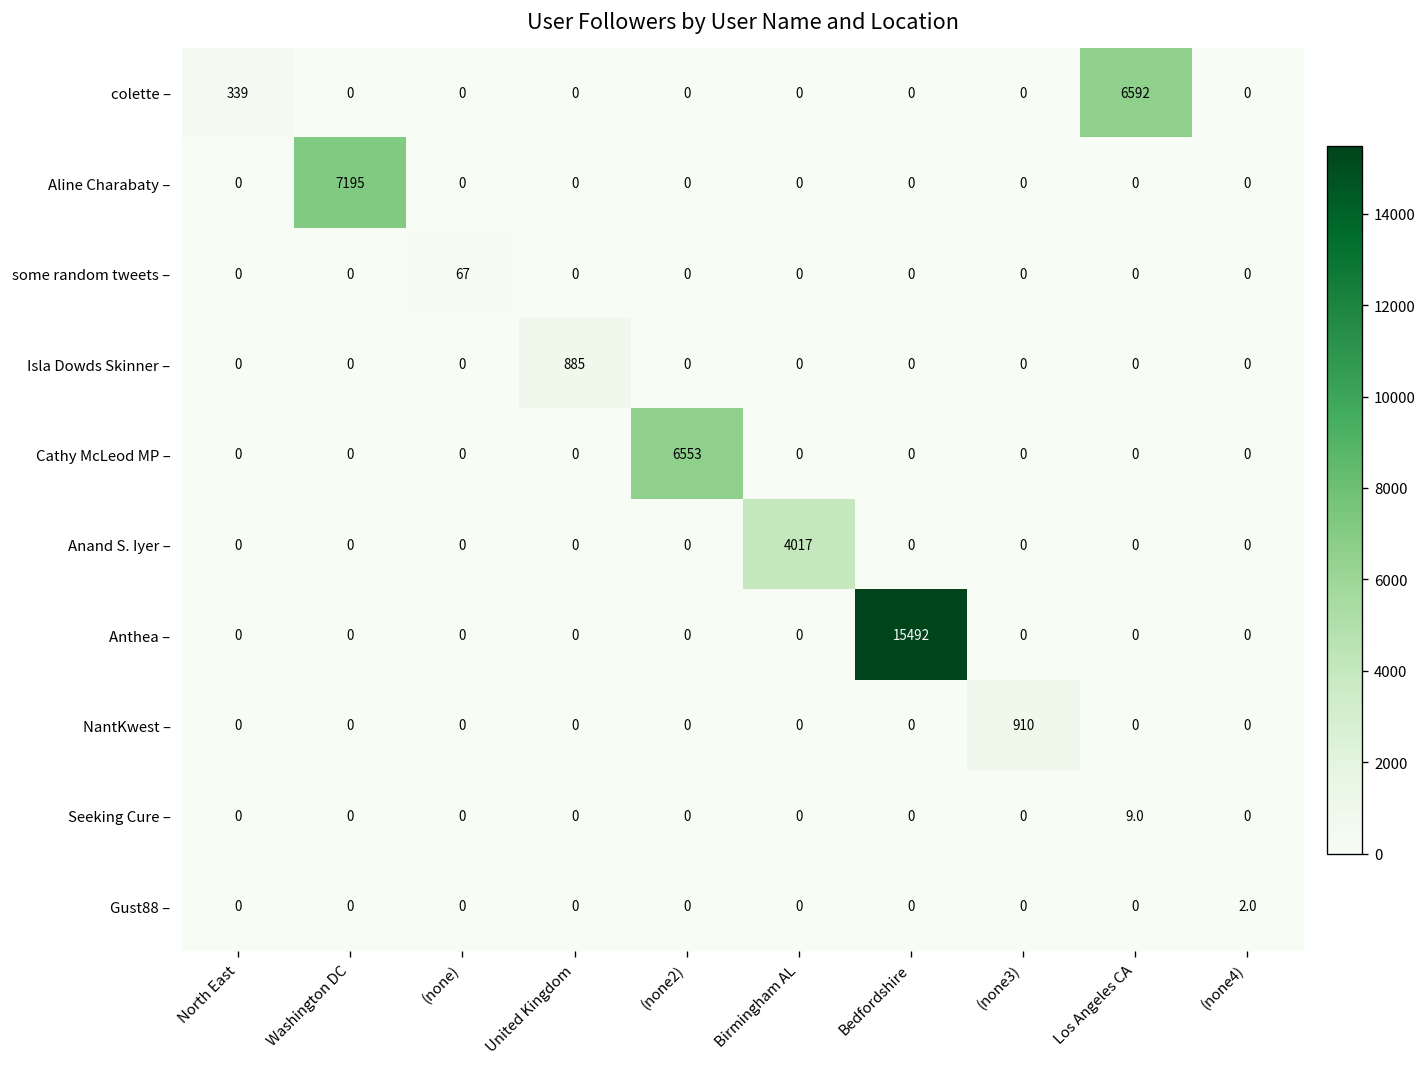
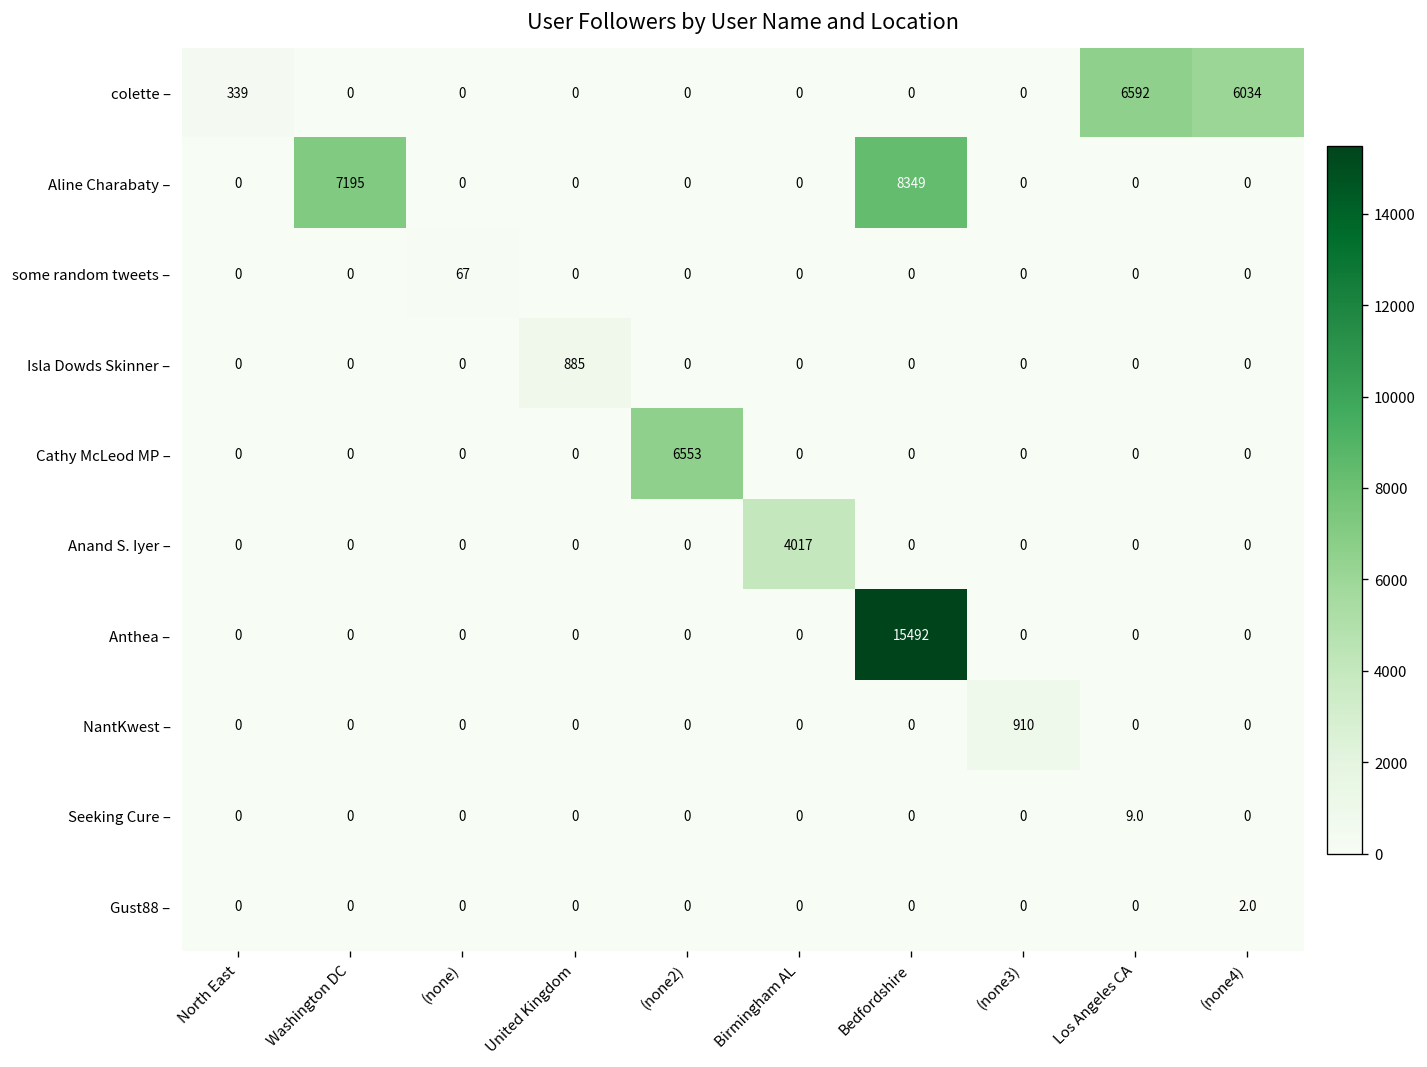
colette –, (none4): 0 -> 6034
Aline Charabaty –, Bedfordshire: 0 -> 8349
